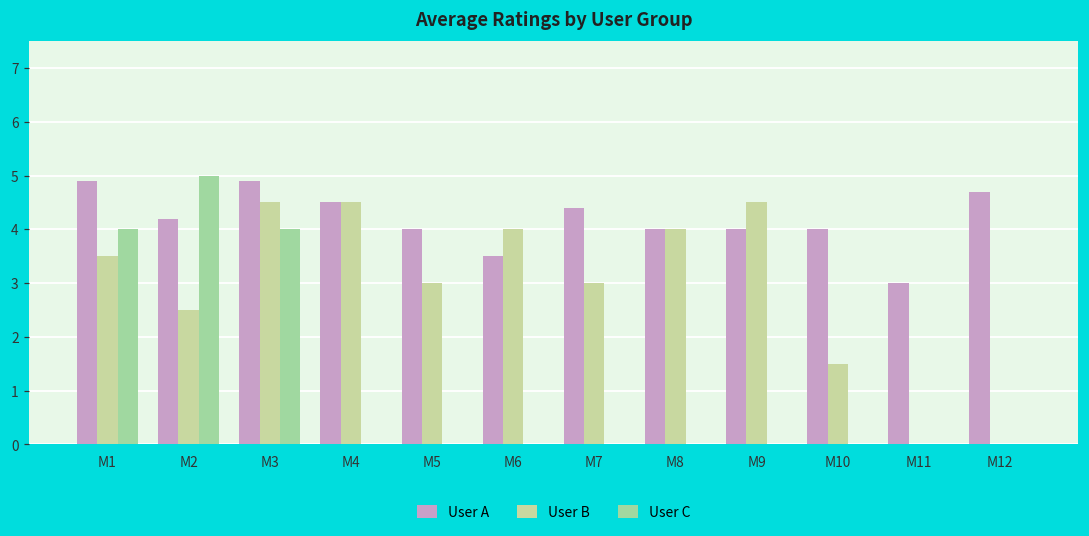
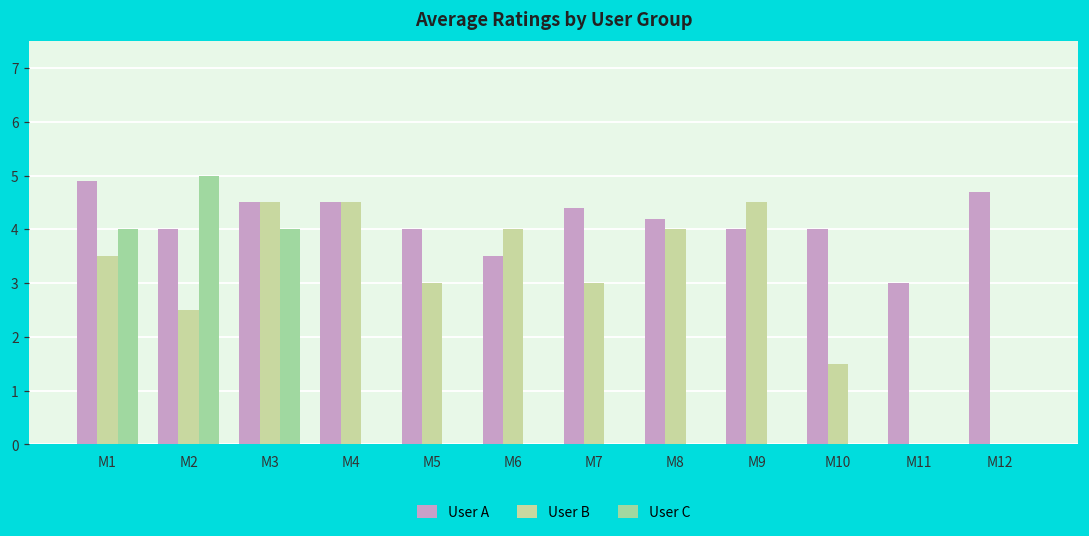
User A, M2: 4.2 -> 4.0
User A, M3: 4.9 -> 4.5
User A, M8: 4.0 -> 4.2
